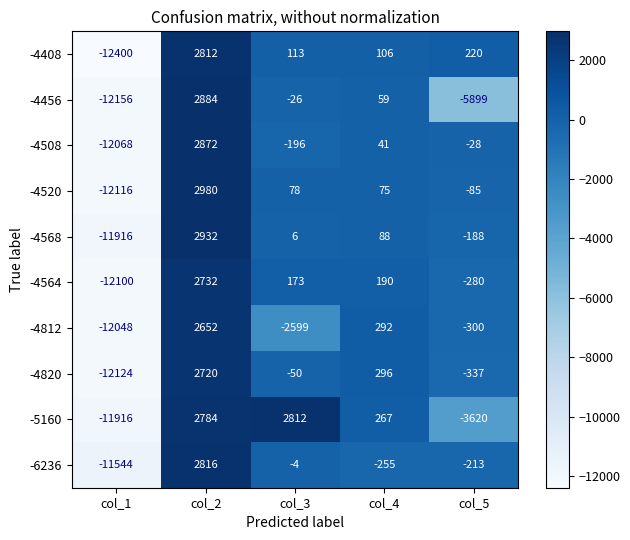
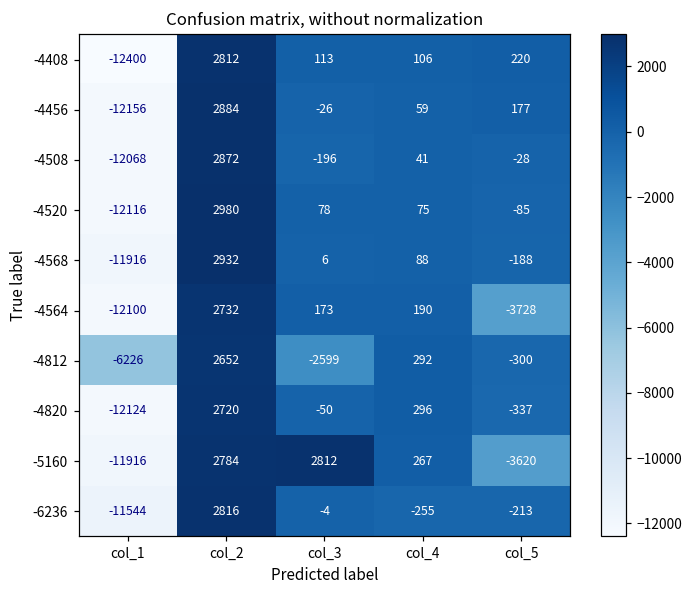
-4456, col_5: -5899 -> 177
-4564, col_5: -280 -> -3728
-4812, col_1: -12048 -> -6226
